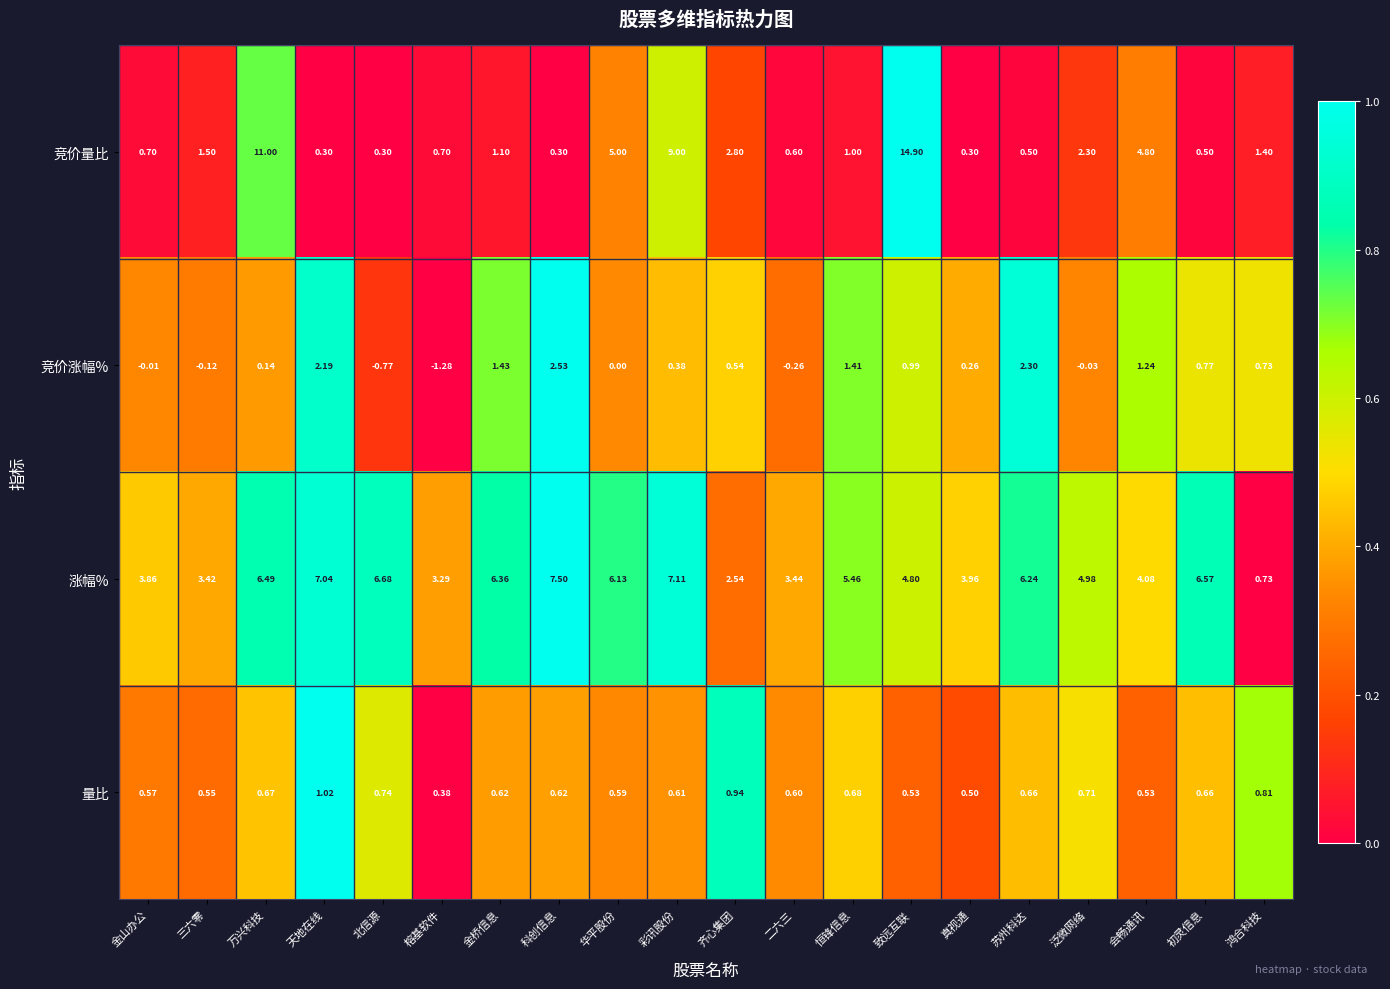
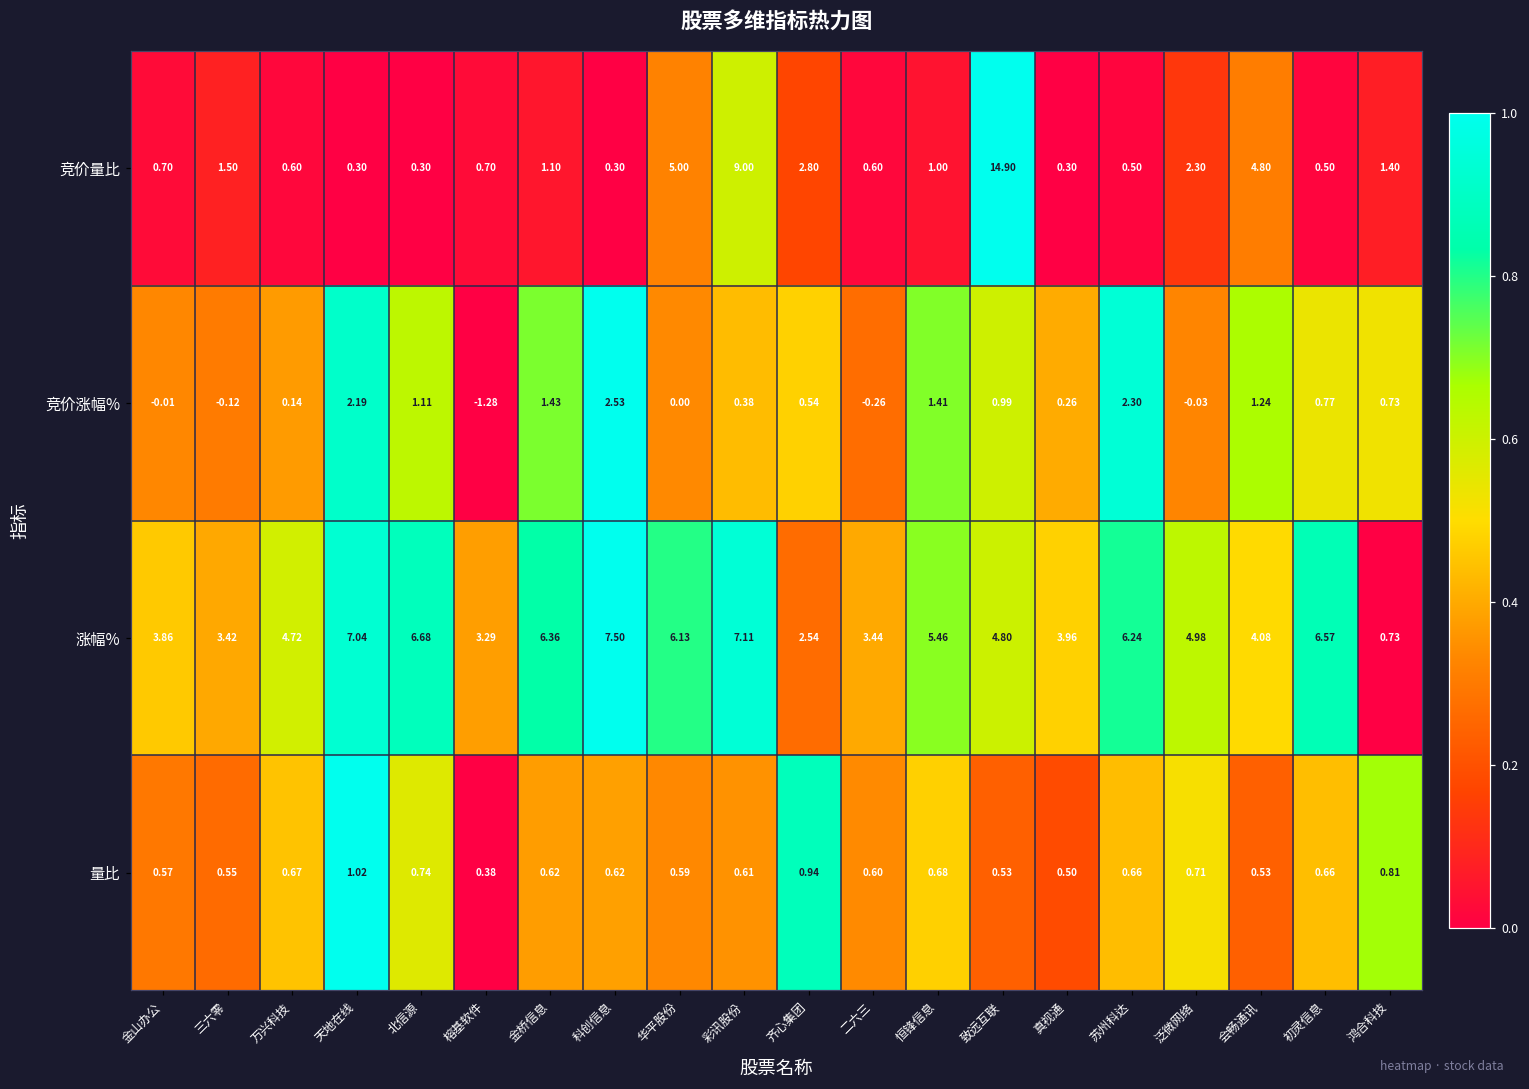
竞价量比, 万兴科技: 11.00 -> 0.60
竞价涨幅%, 北信源: -0.77 -> 1.11
涨幅%, 万兴科技: 6.49 -> 4.72
